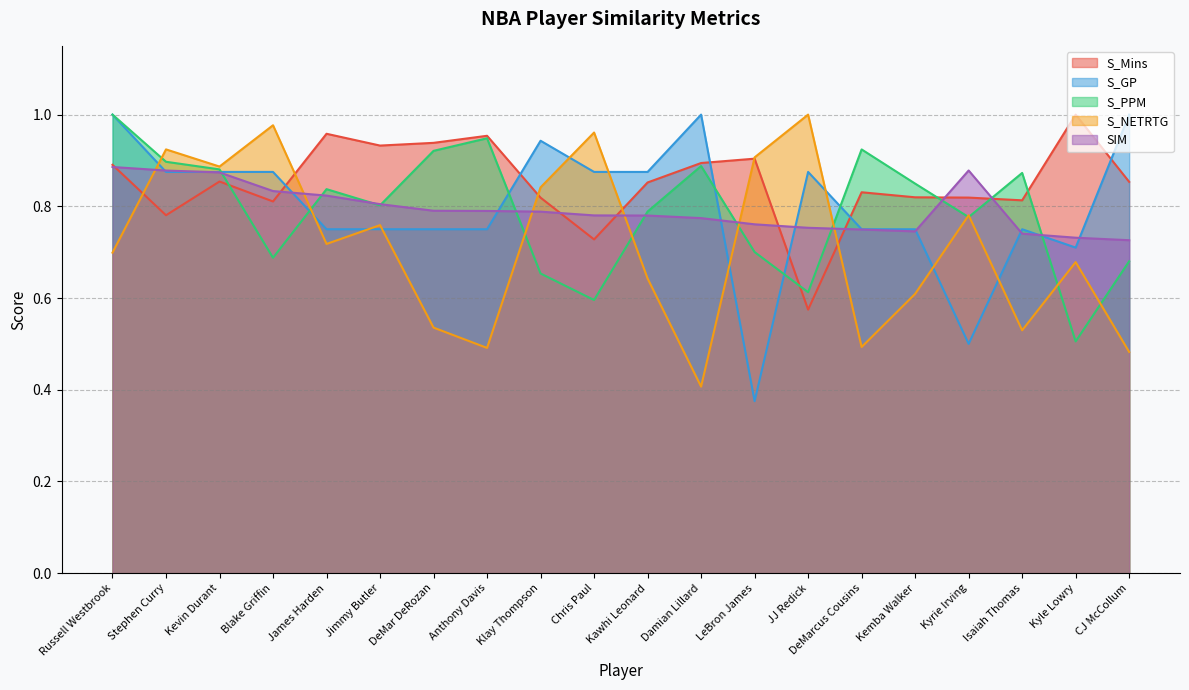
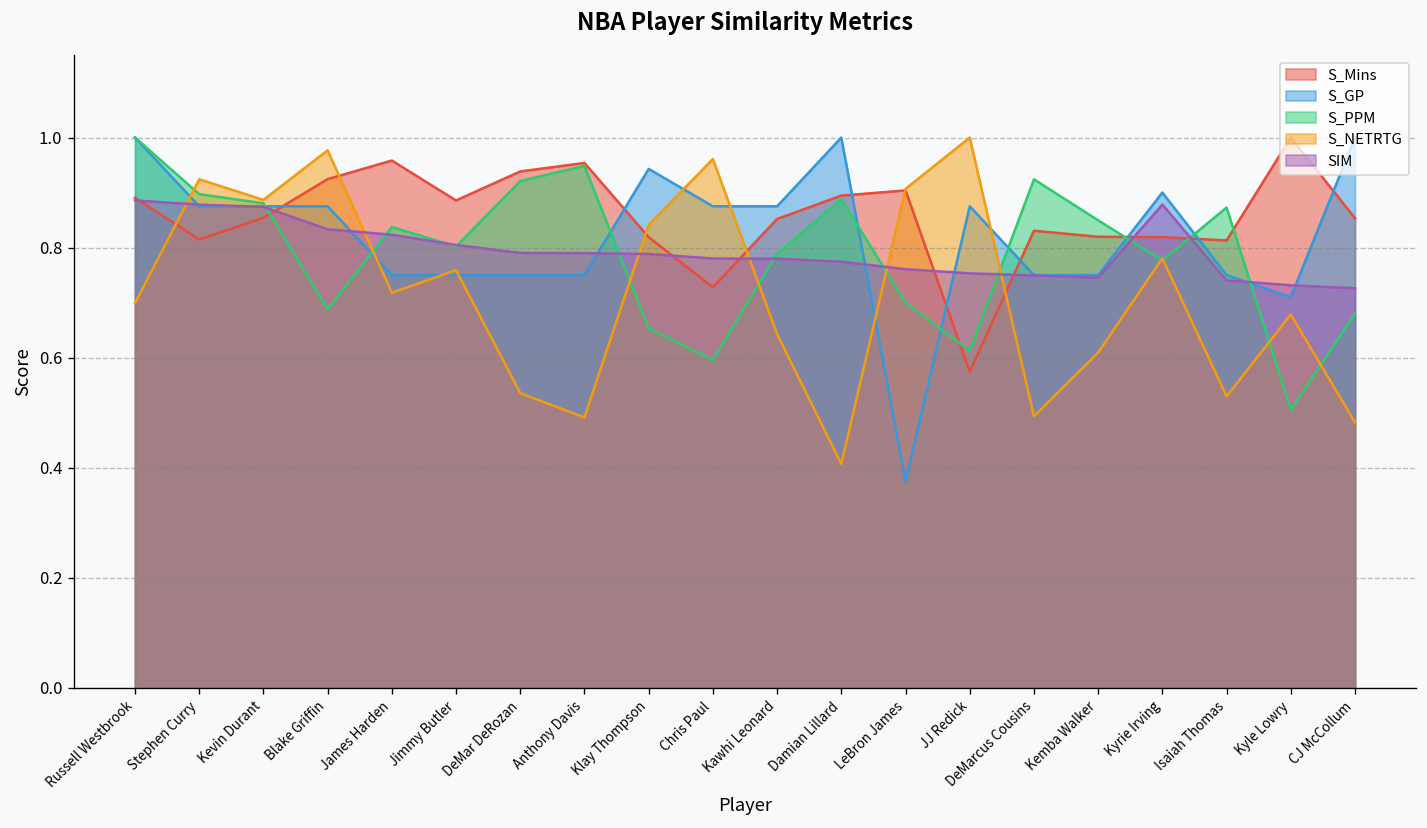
S_Mins, Stephen Curry: 0.78 -> 0.81
S_Mins, Blake Griffin: 0.81 -> 0.92
S_Mins, Jimmy Butler: 0.93 -> 0.89
S_GP, Kyrie Irving: 0.5 -> 0.9
